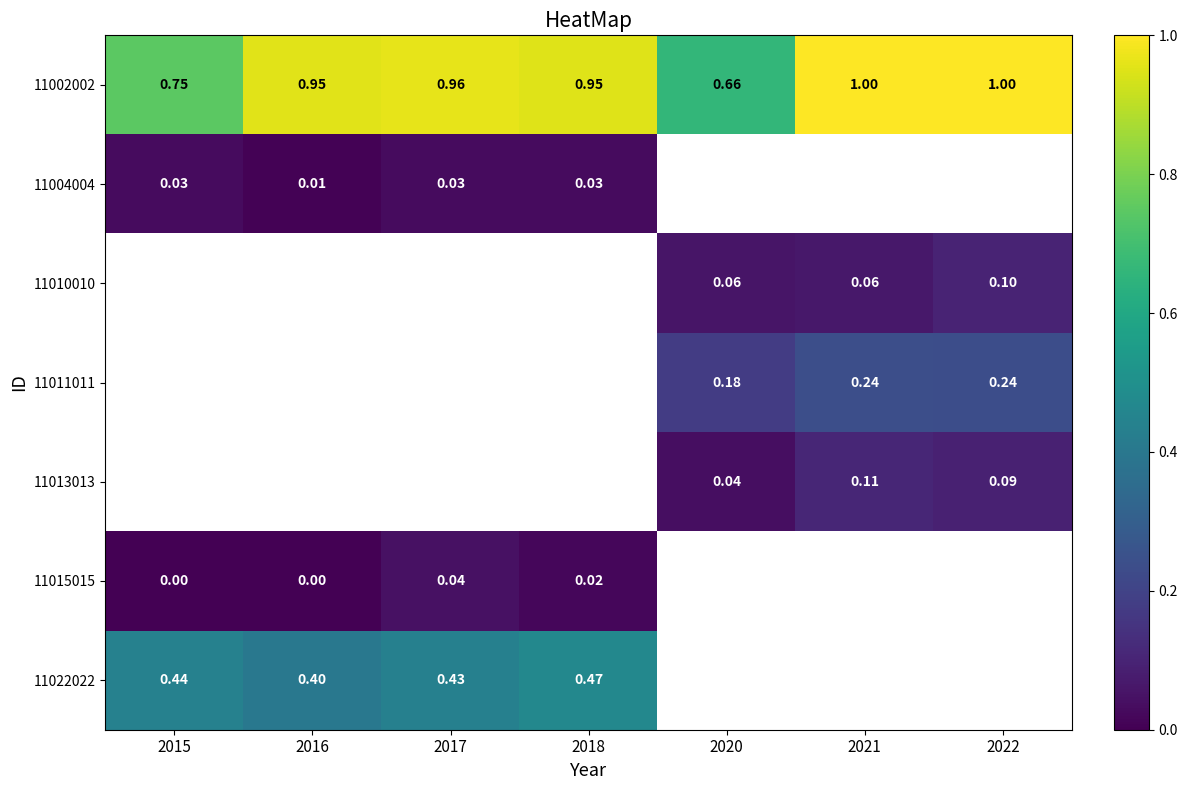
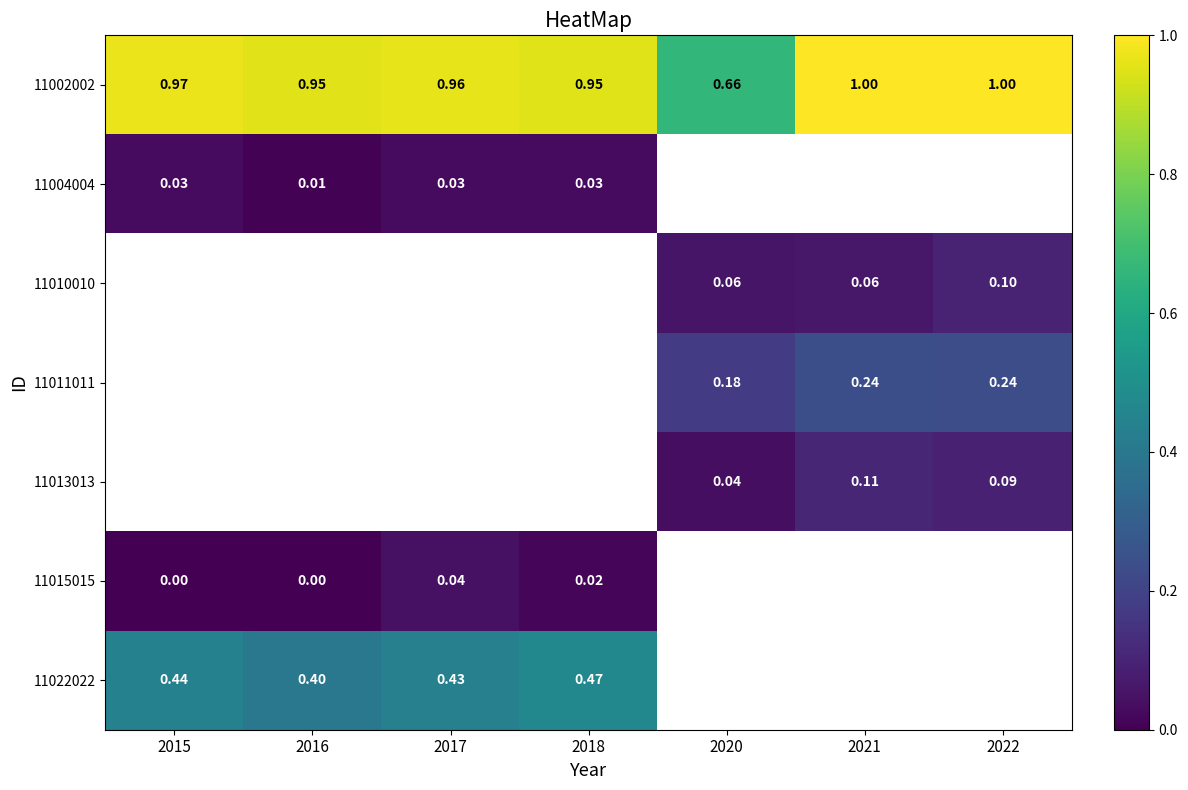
11002002, 2015: 0.75 -> 0.97
